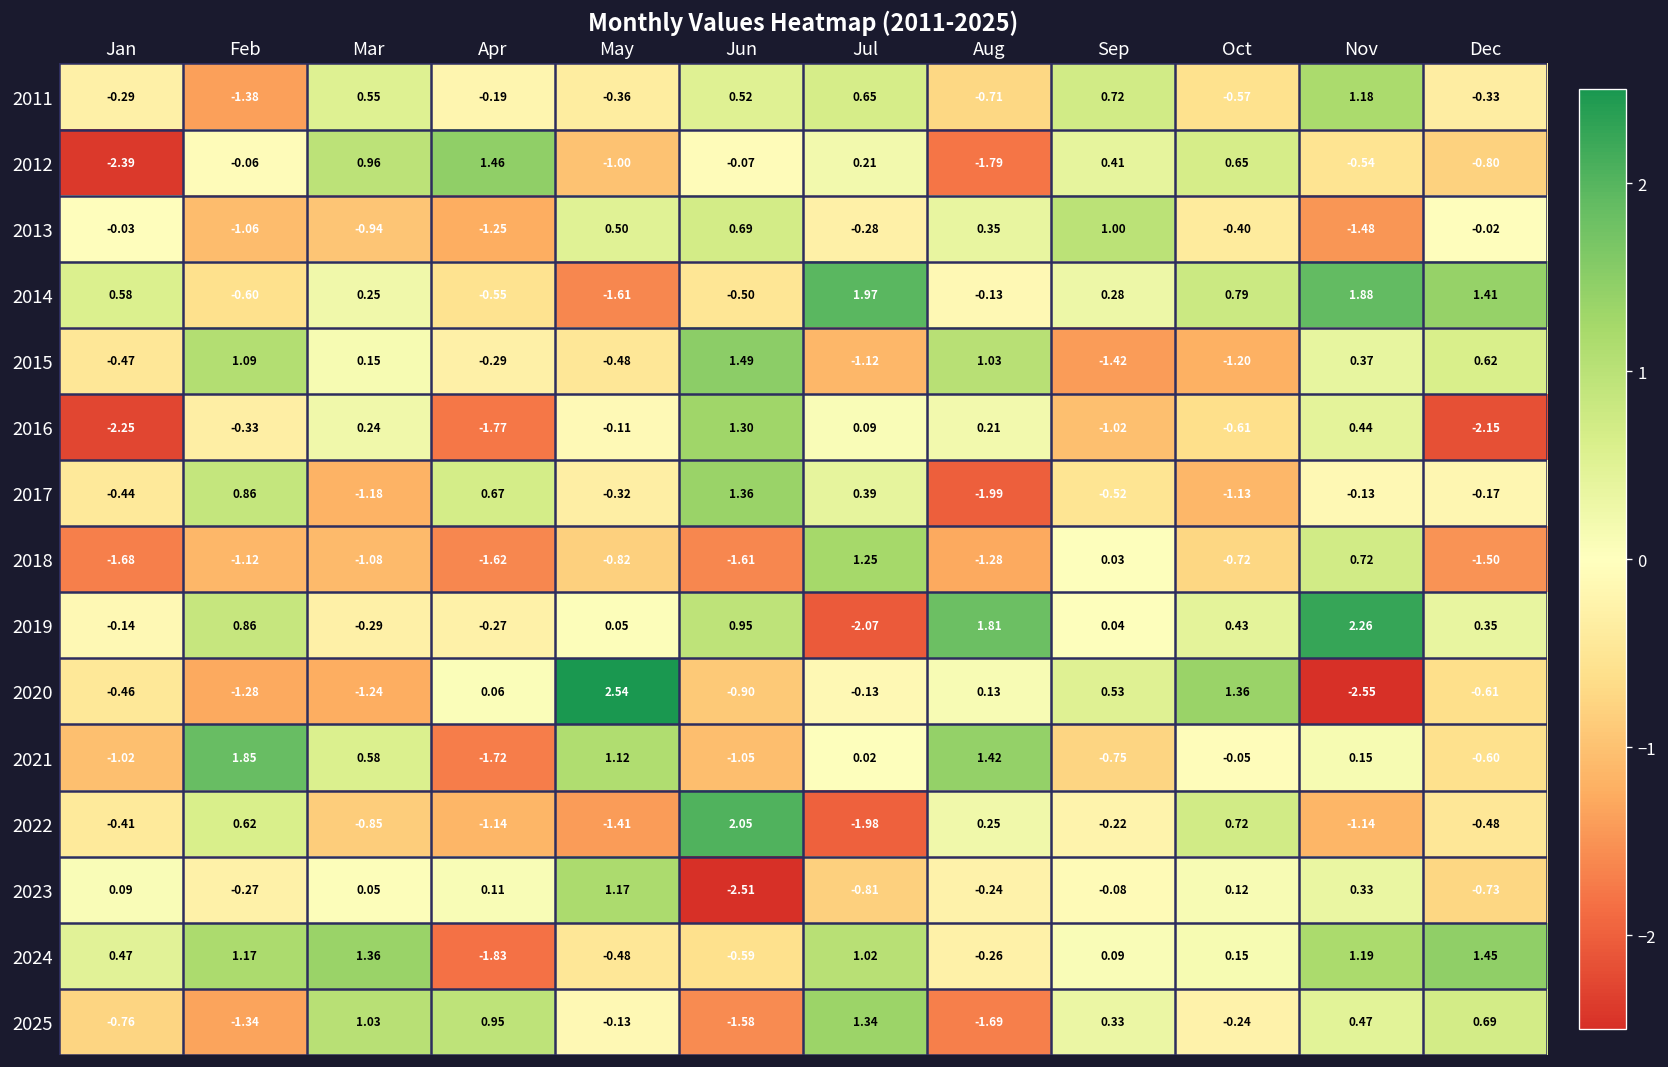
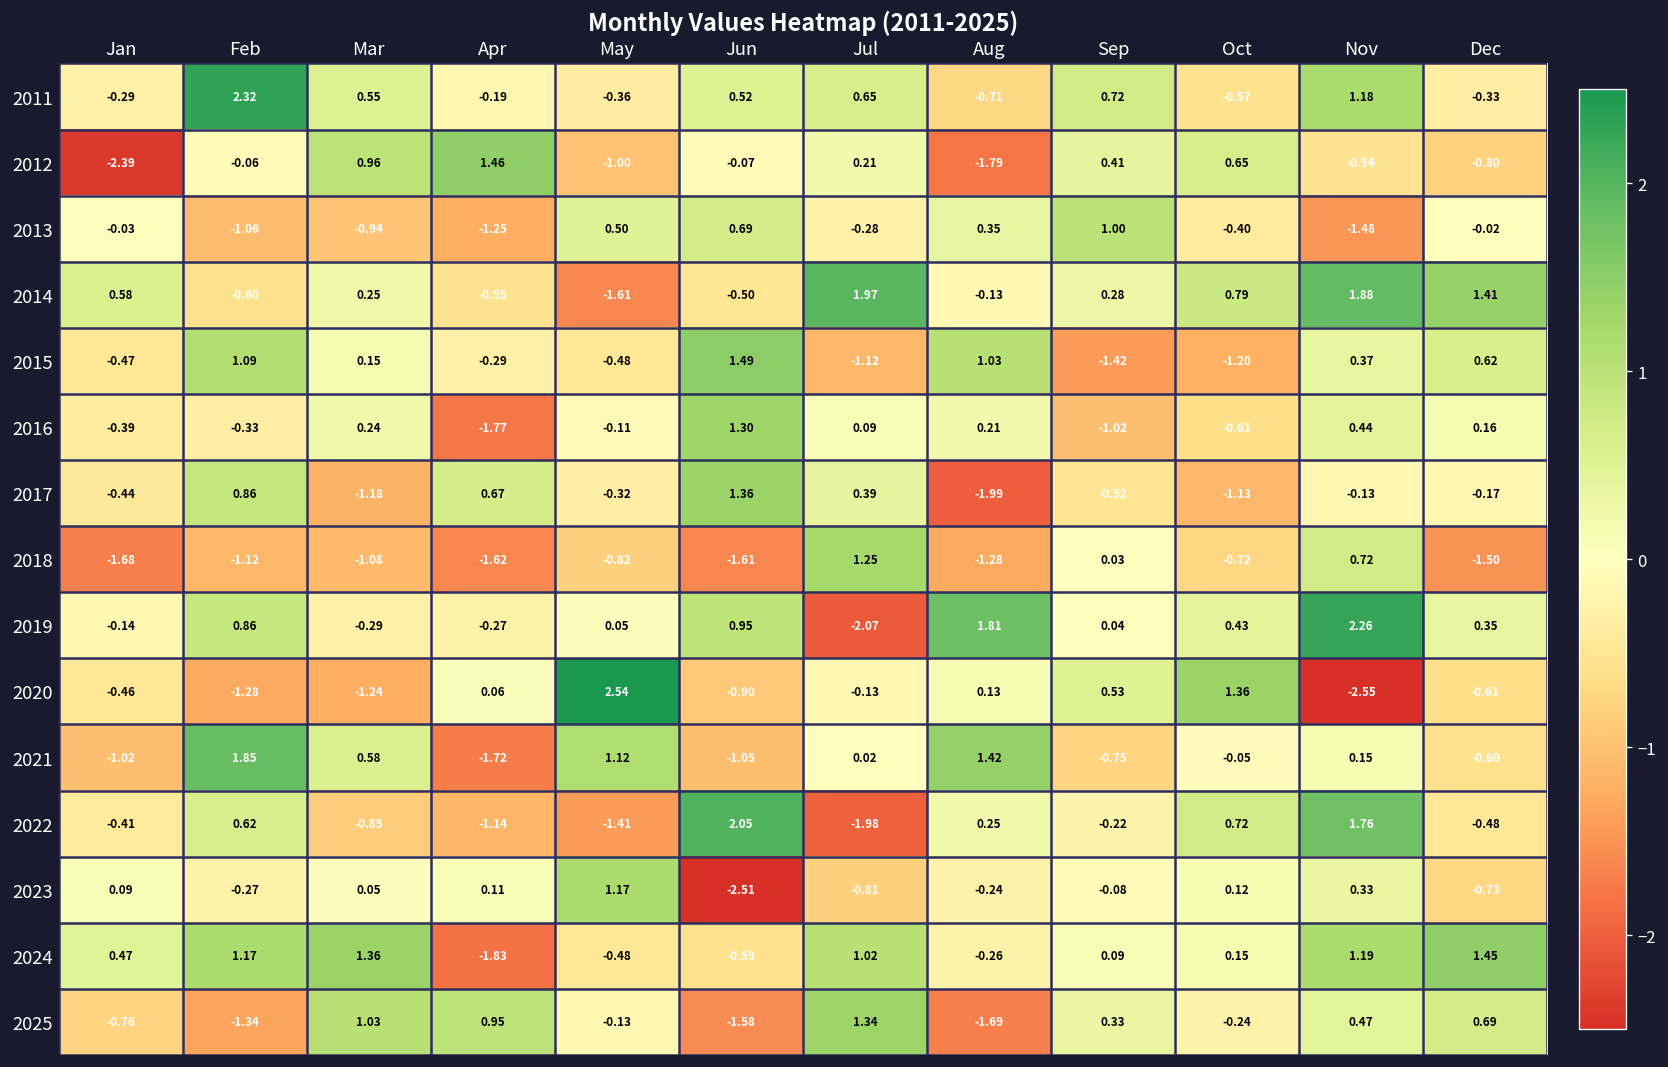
2011, Feb: -1.38 -> 2.32
2016, Jan: -2.25 -> -0.39
2016, Dec: -2.15 -> 0.16
2022, Nov: -1.14 -> 1.76
